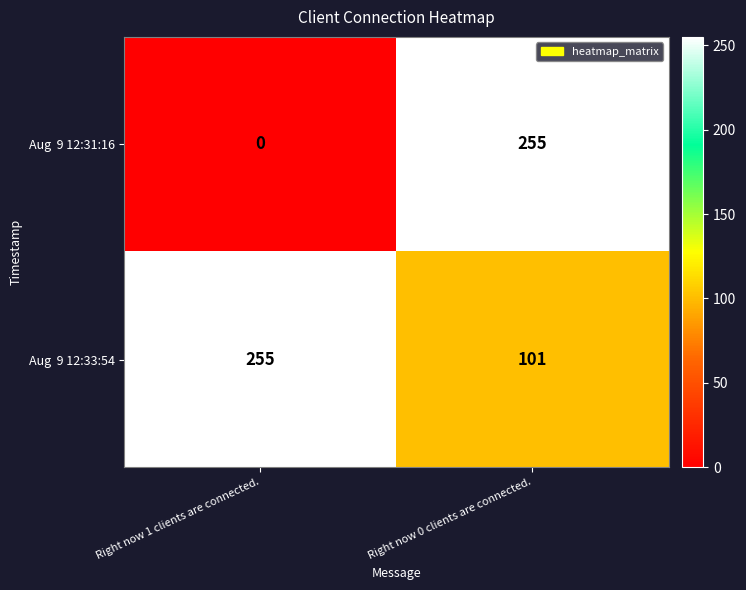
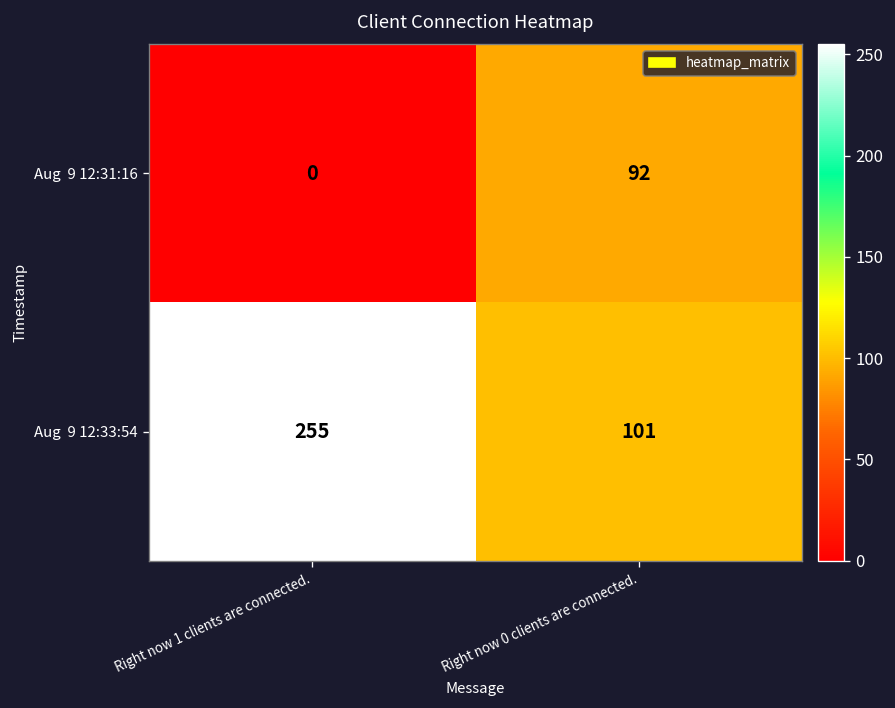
Aug 9 12:31:16, Right now 0 clients are connected.: 255 -> 92
